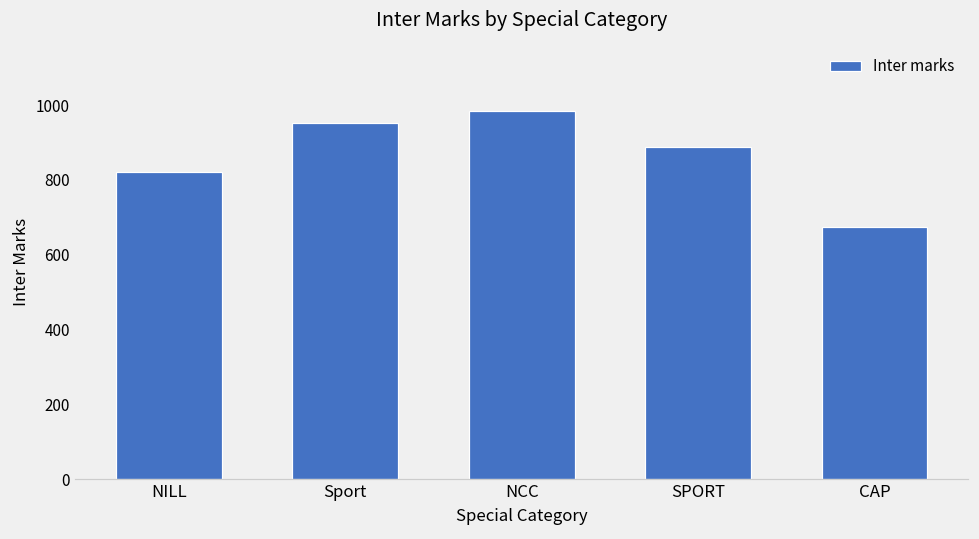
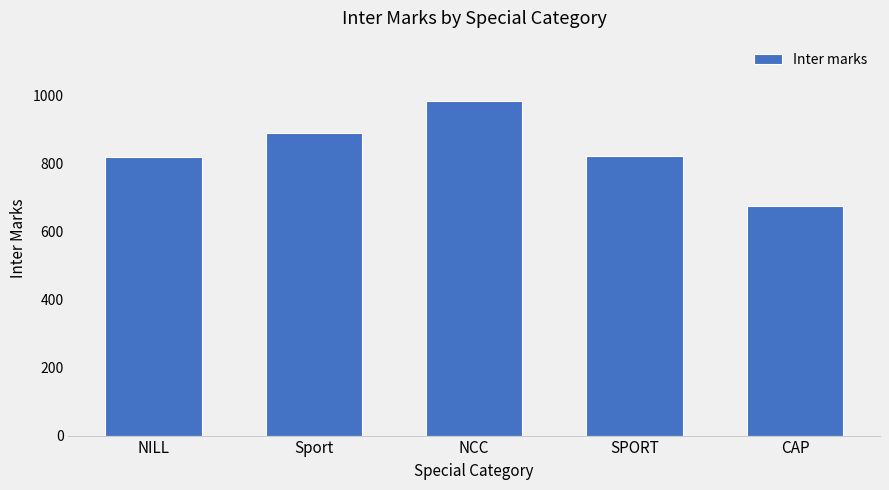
Sport: 950 -> 890
SPORT: 890 -> 820
